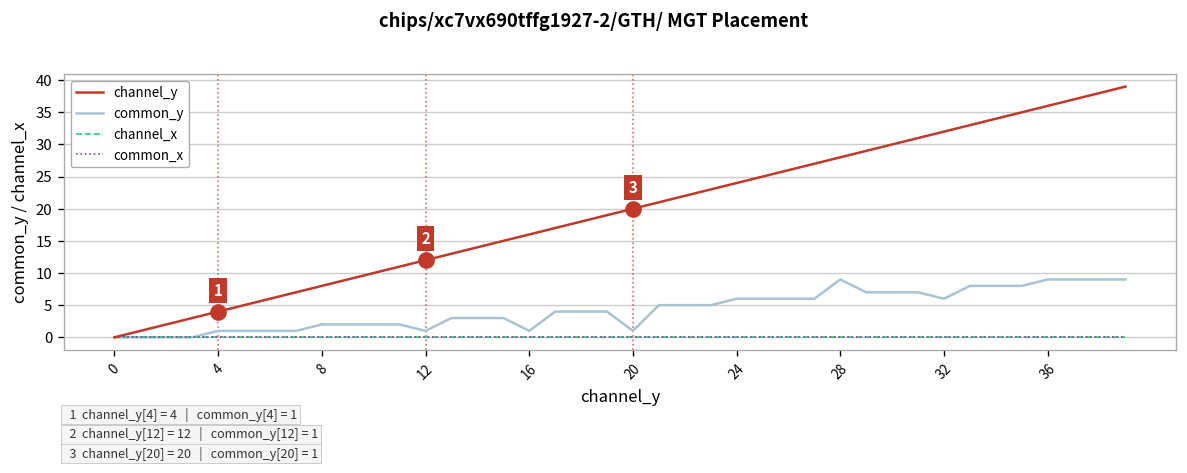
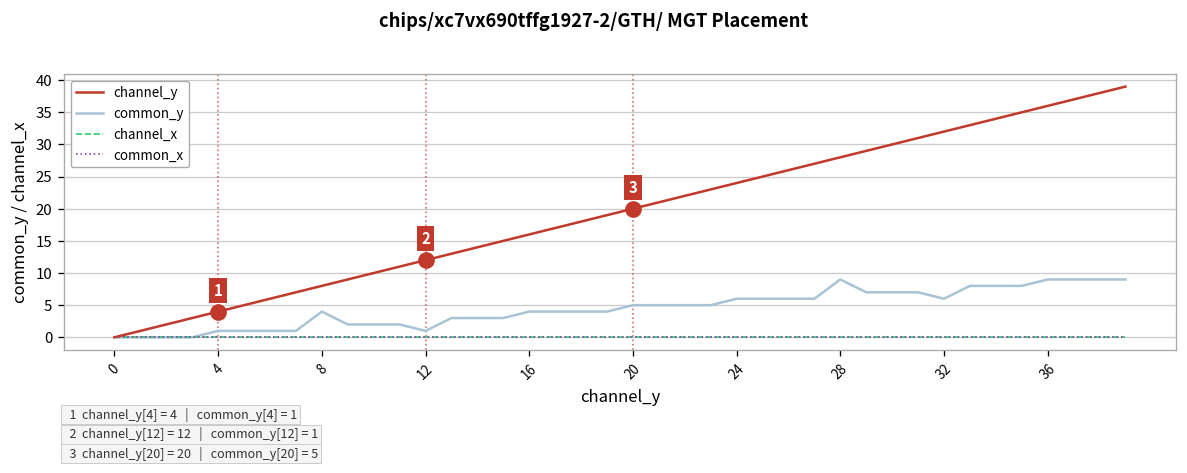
common_y, 8: 2 -> 4
common_y, 16: 1 -> 4
common_y, 20: 1 -> 5
